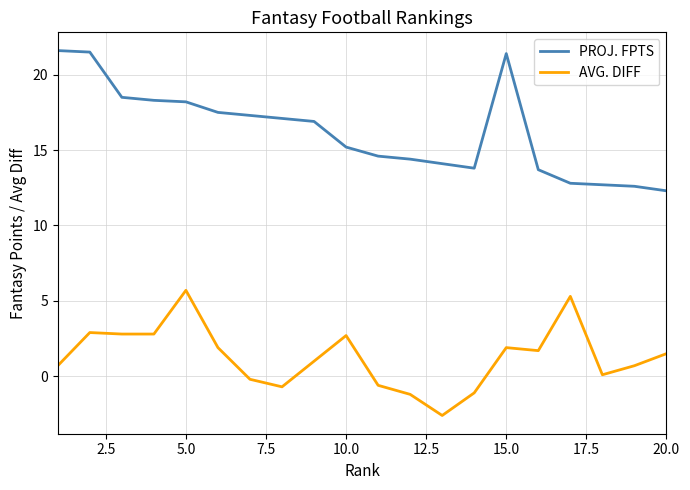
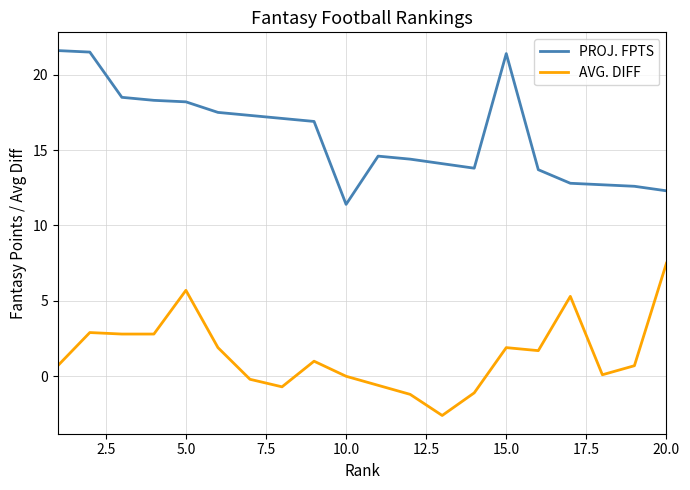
PROJ. FPTS, 10.0: 15.2 -> 11.4
AVG. DIFF, 10.0: 2.7 -> 0.0
AVG. DIFF, 20.0: 1.5 -> 7.5
